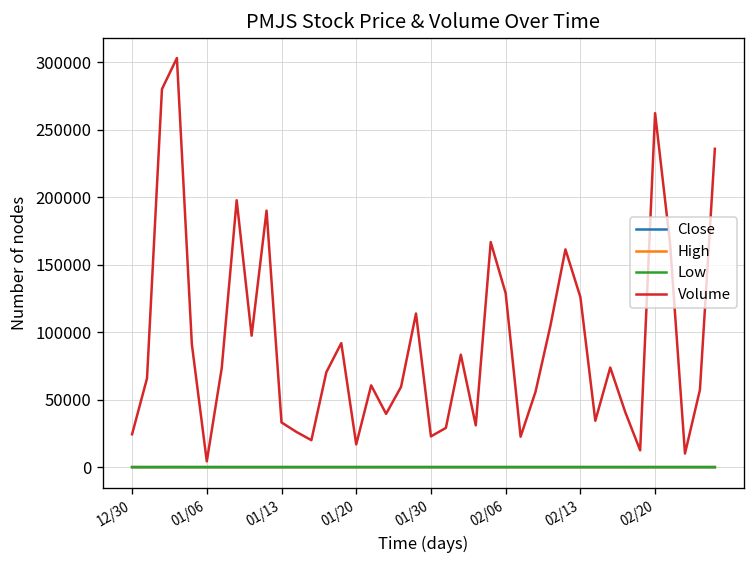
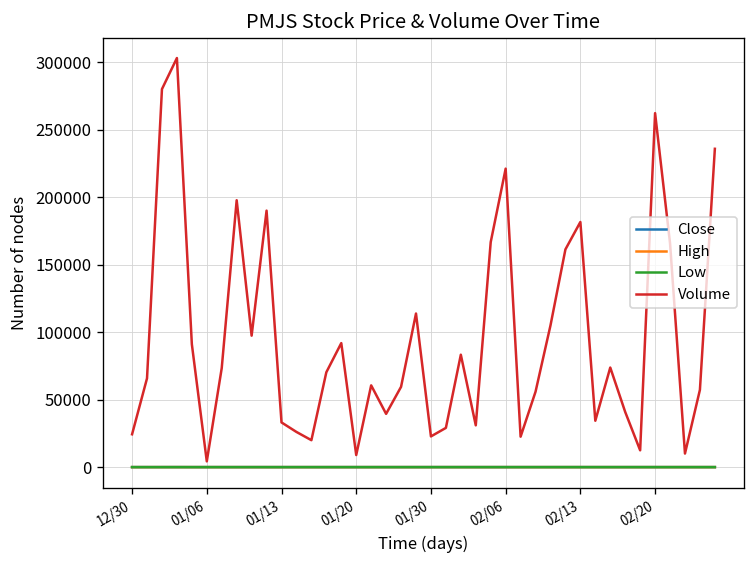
Volume, 01/20: 17000 -> 9000
Volume, 02/06: 129000 -> 221000
Volume, 02/13: 126000 -> 182000
